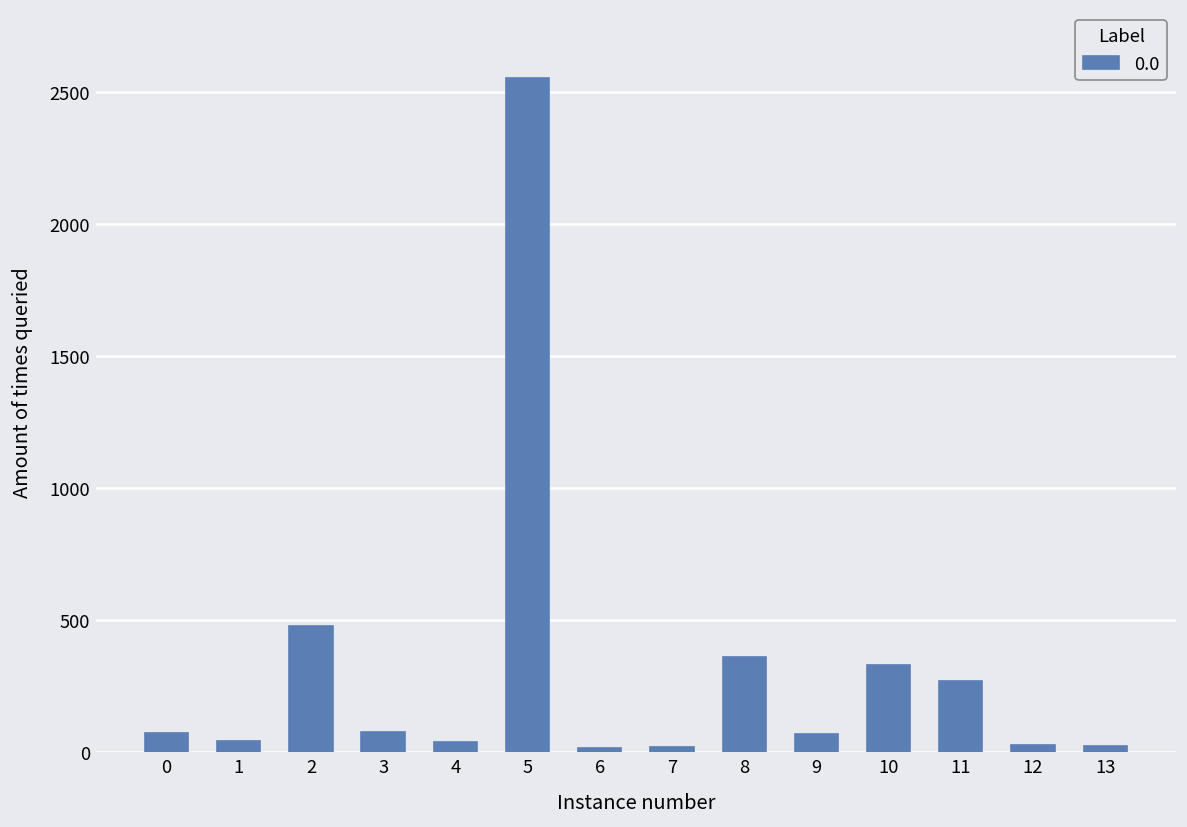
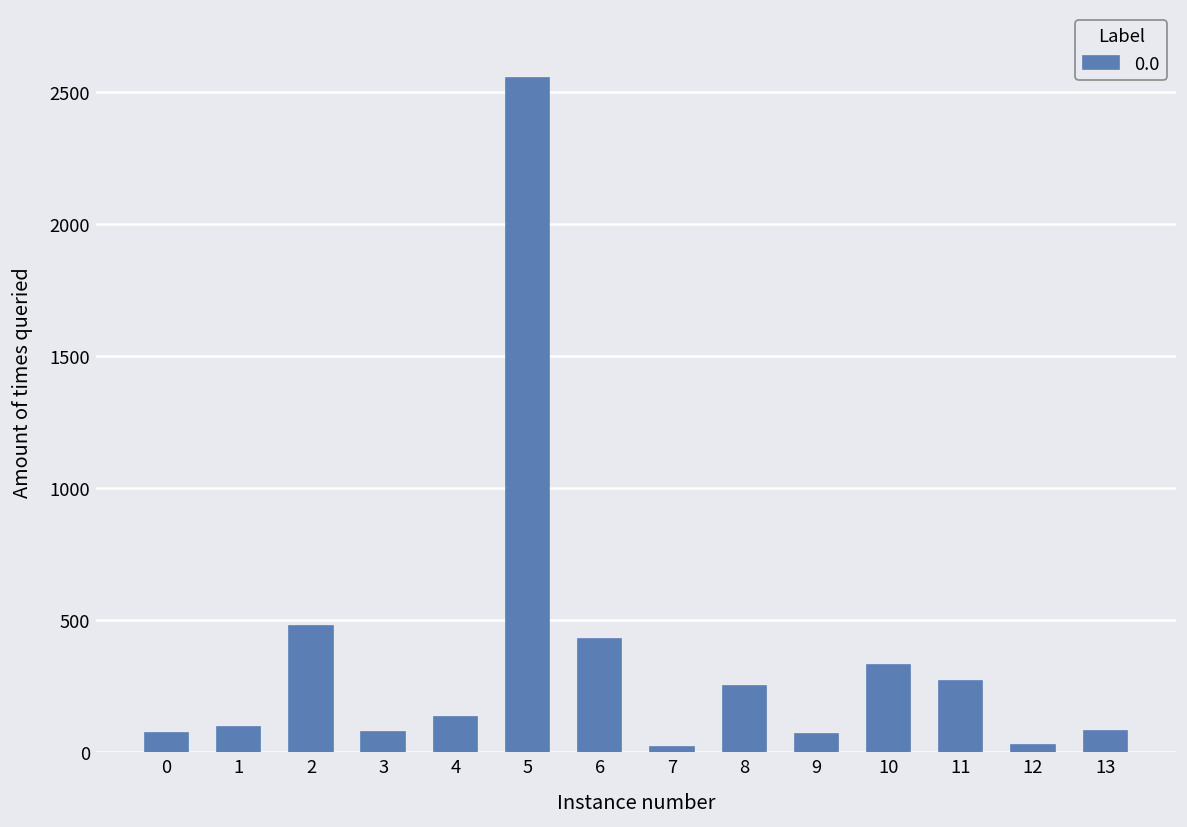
1: 40 -> 90
4: 40 -> 130
6: 10 -> 430
8: 360 -> 250
13: 20 -> 80
